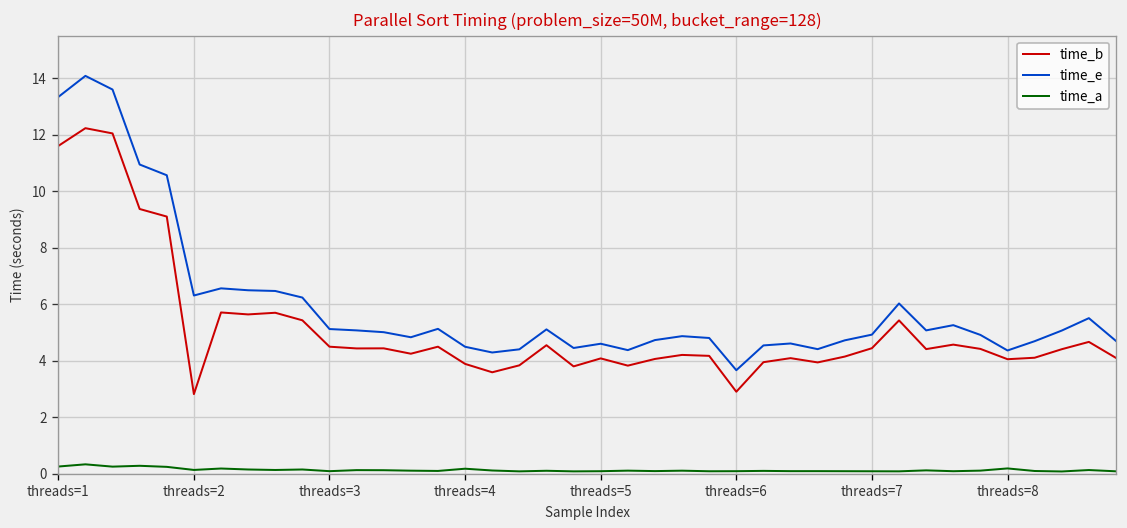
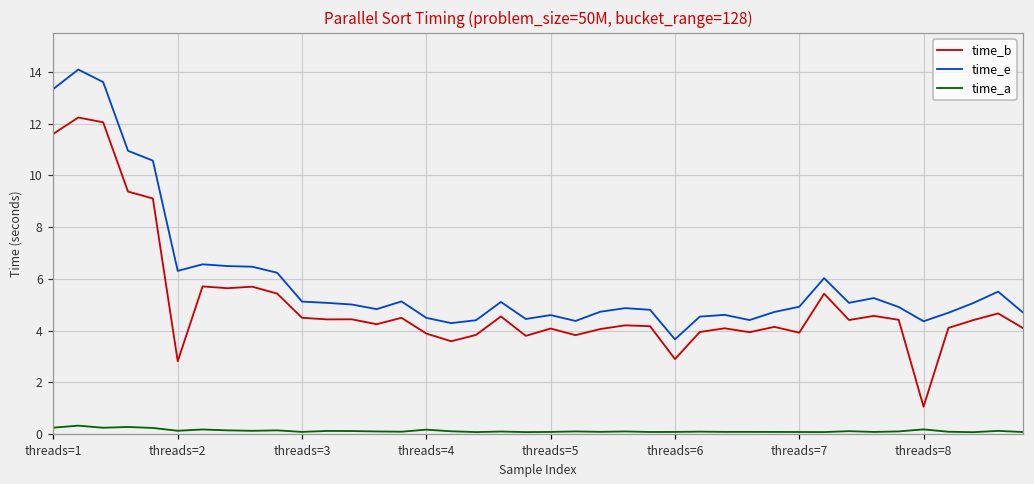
time_b, threads=7: 4.4 -> 3.9
time_b, threads=8: 4.1 -> 1.1
